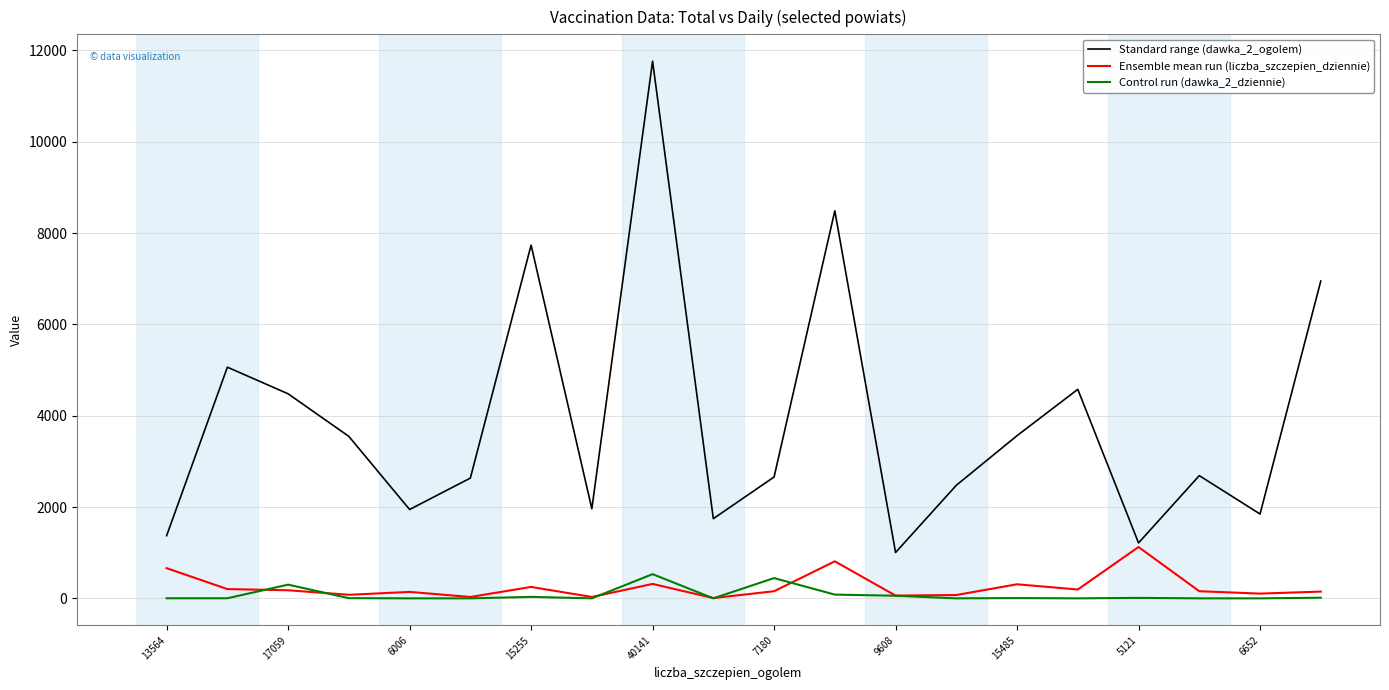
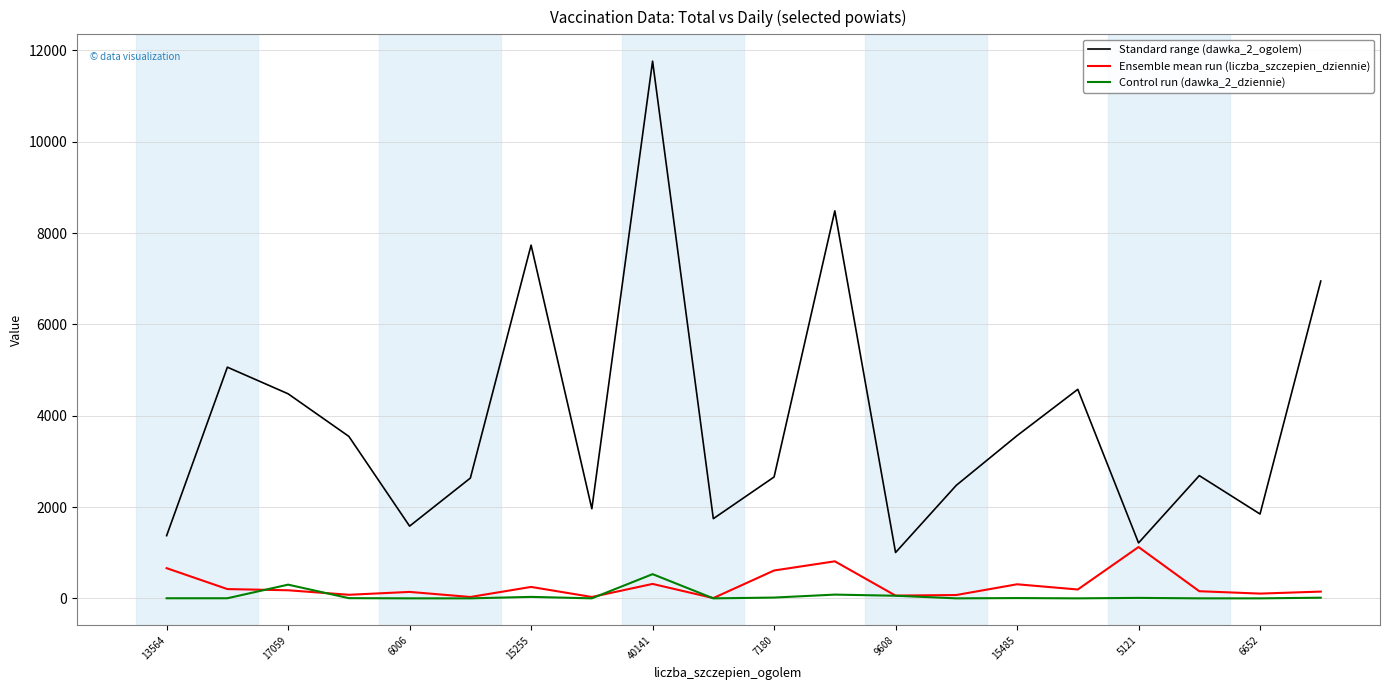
Standard range (dawka_2_ogolem), 6006: 1900 -> 1600
Ensemble mean run (liczba_szczepien_dziennie), 7180: 200 -> 600
Control run (dawka_2_dziennie), 7180: 400 -> 0
